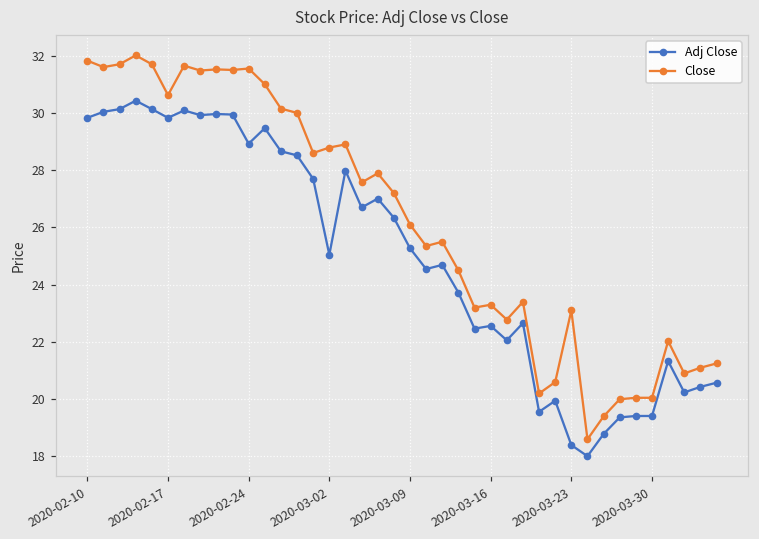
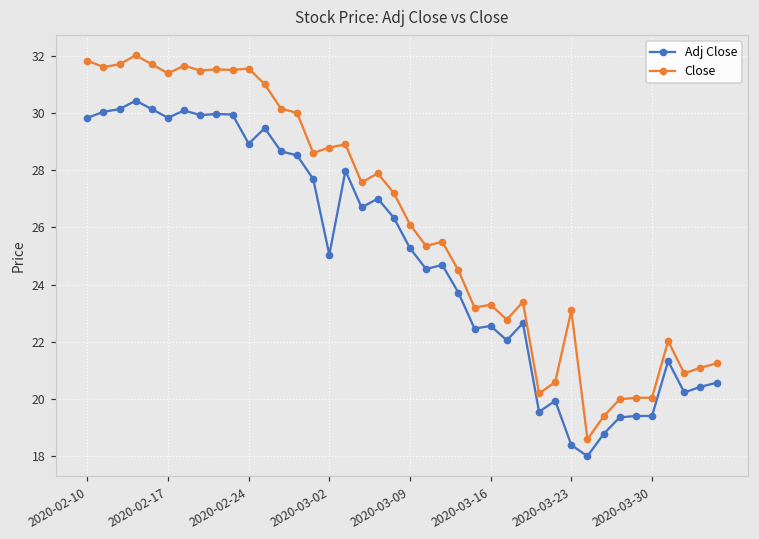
Close, 2020-02-17: 30.6 -> 31.4
